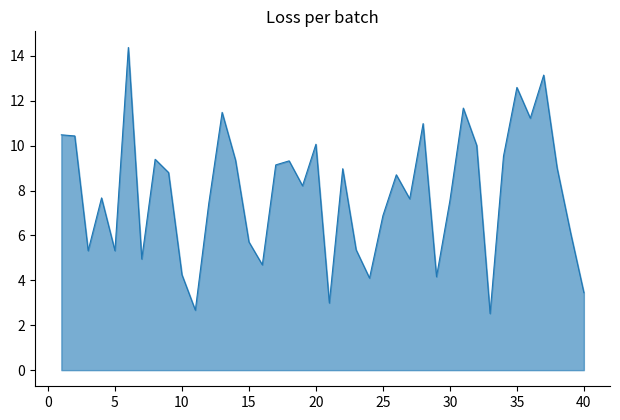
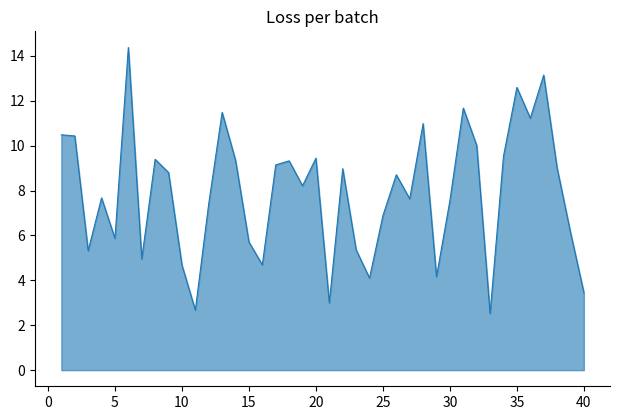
5: 5.3 -> 5.9
10: 4.3 -> 4.7
20: 10.1 -> 9.4
